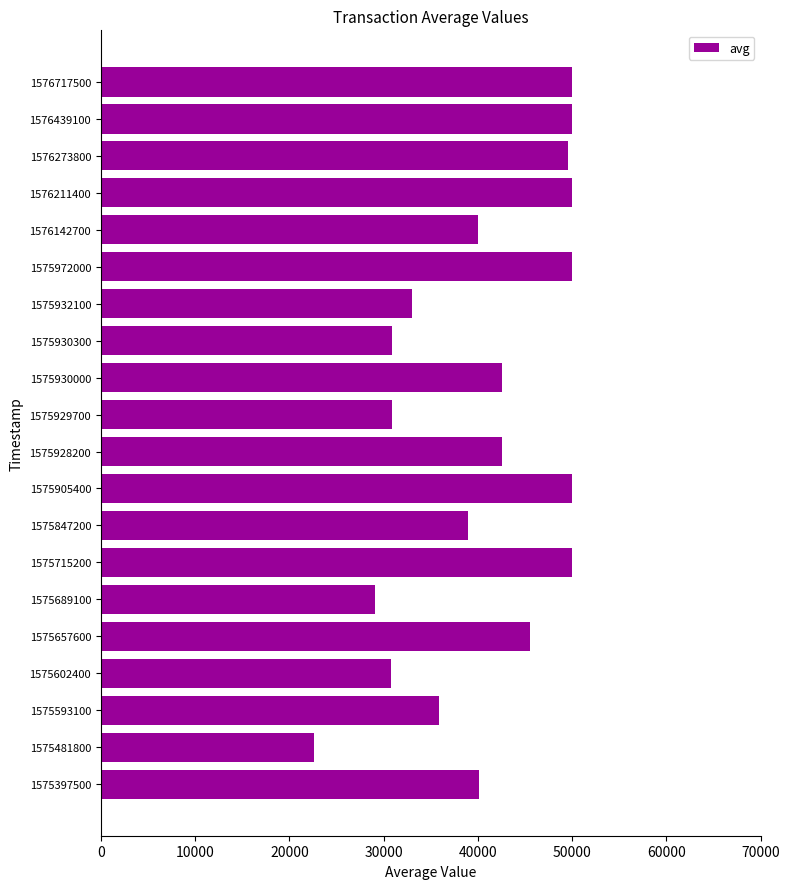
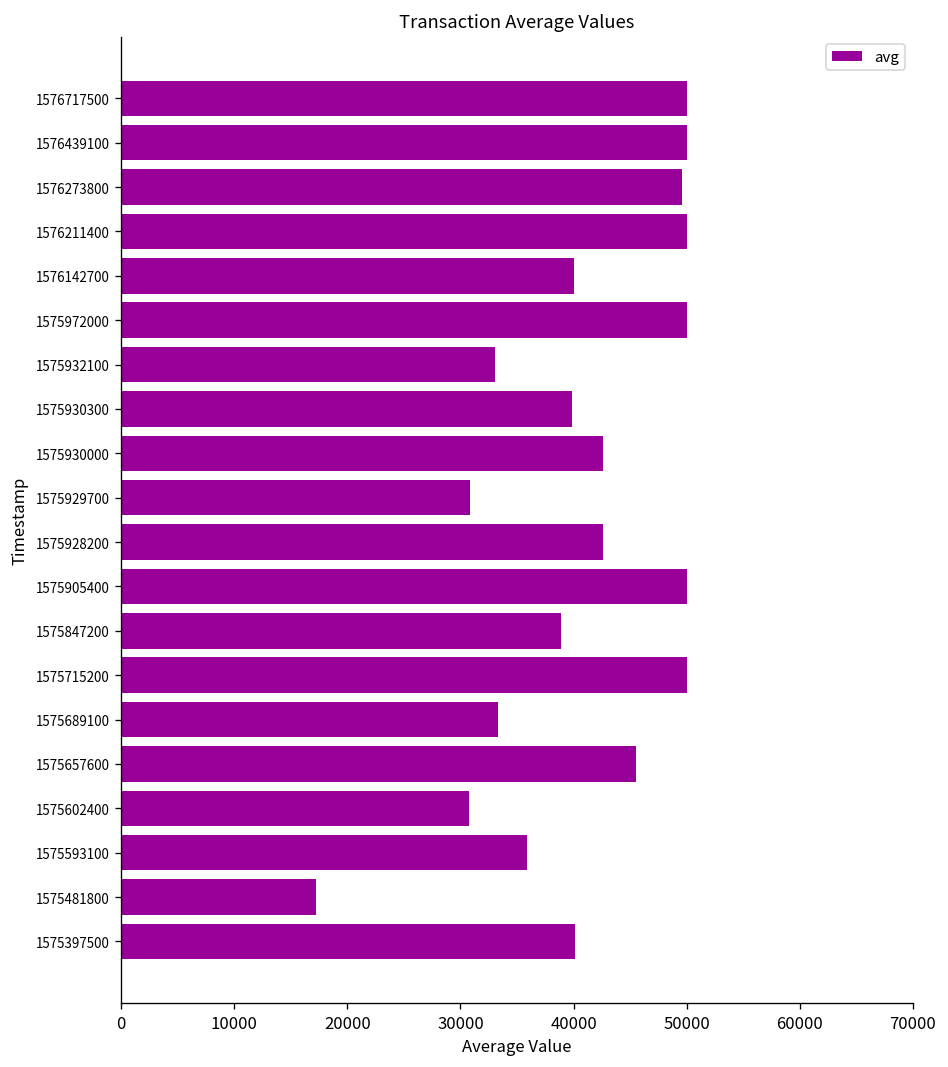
1575930300: 31000 -> 40000
1575689100: 29000 -> 33000
1575481800: 23000 -> 17000
